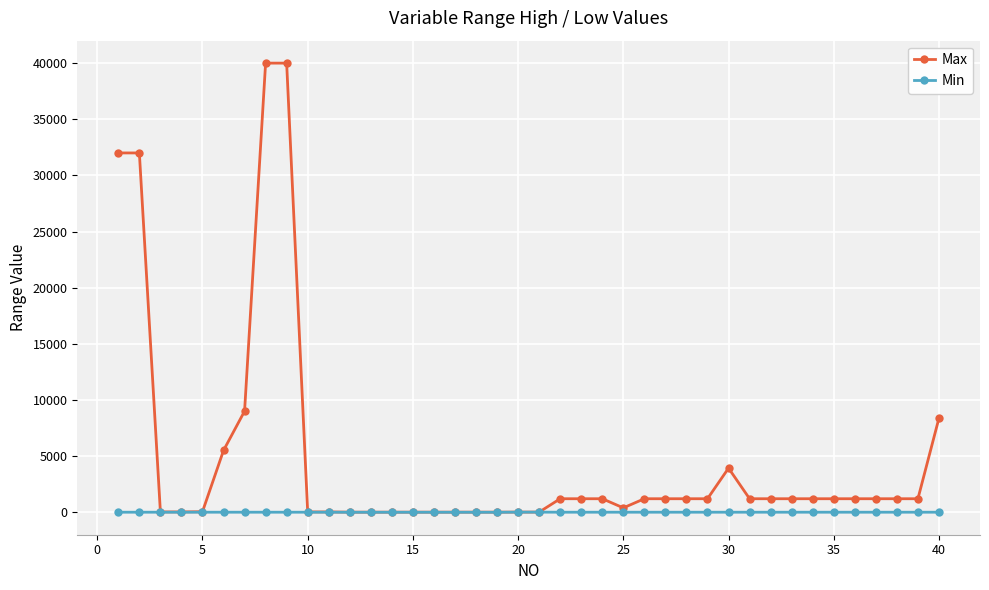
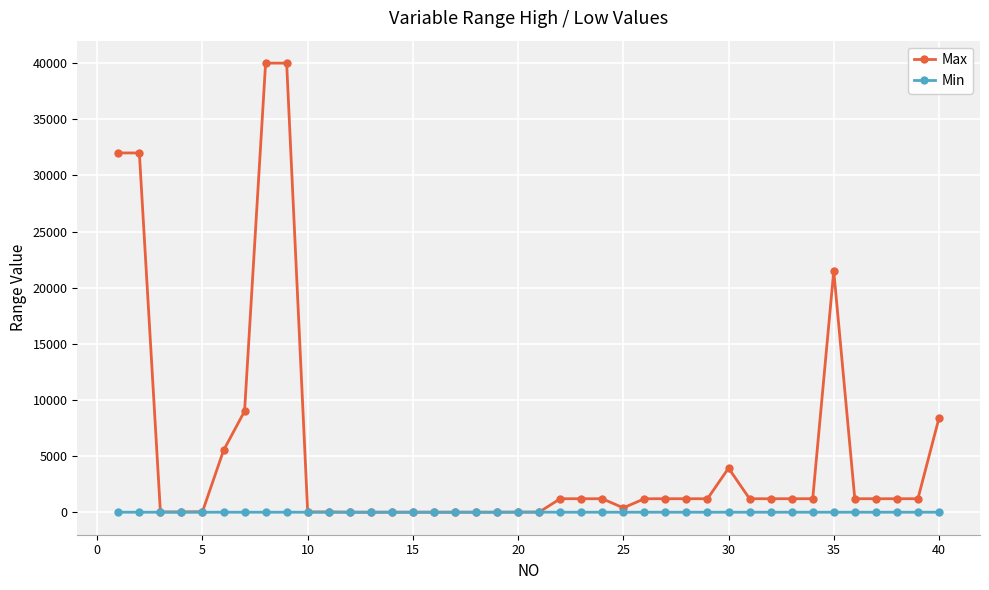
Max, 35: 1200 -> 21500
